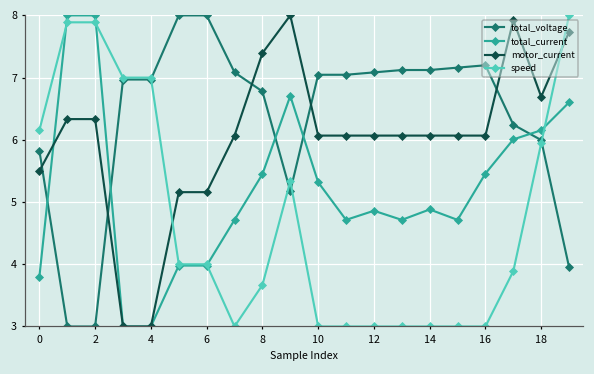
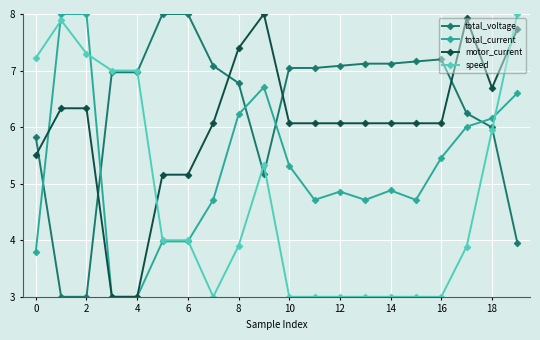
speed, 0: 6.2 -> 7.2
speed, 2: 7.9 -> 7.3
total_current, 8: 5.4 -> 6.2
speed, 8: 3.7 -> 3.9
